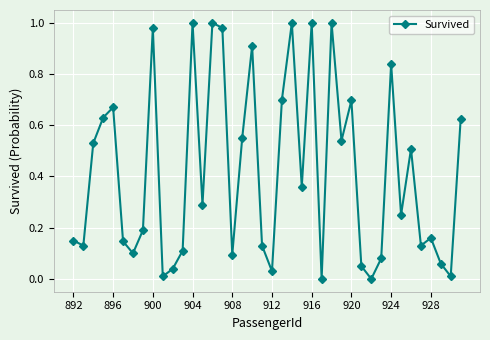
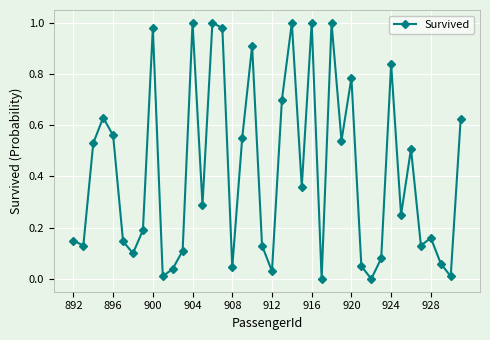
896: 0.67 -> 0.56
908: 0.09 -> 0.04
920: 0.70 -> 0.79
